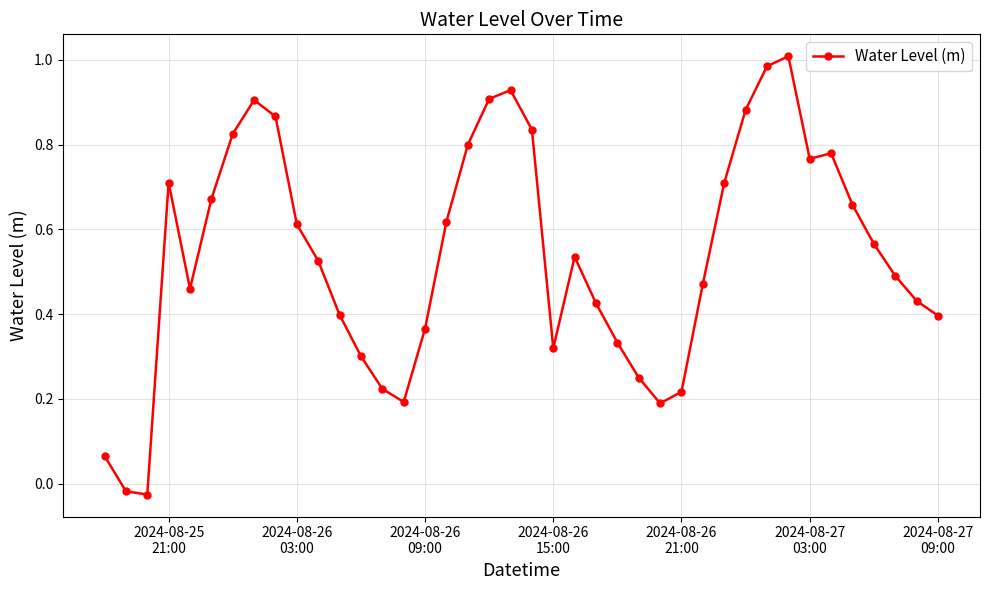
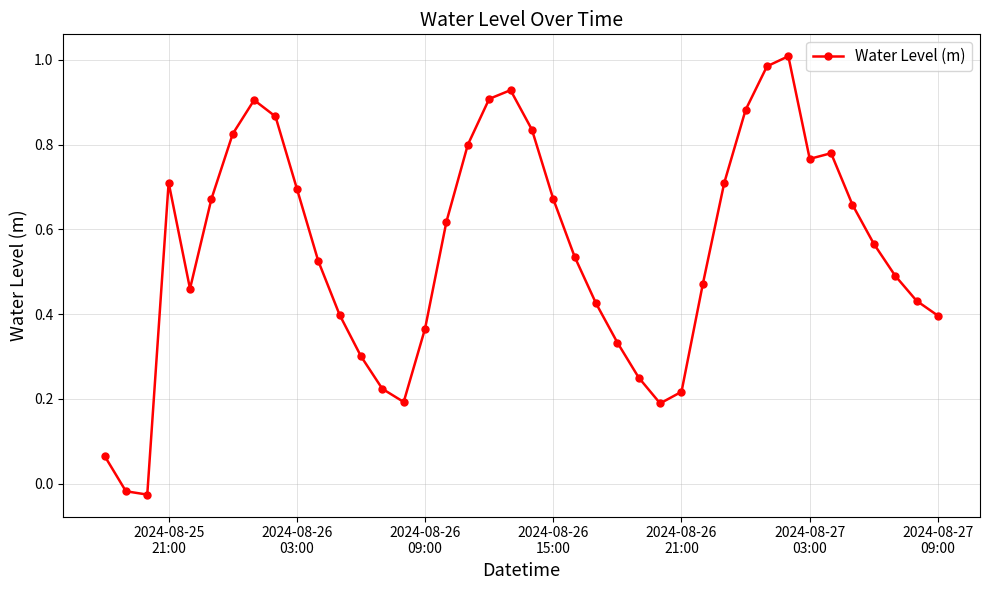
2024-08-26 03:00: 0.61 -> 0.70
2024-08-26 15:00: 0.32 -> 0.67
